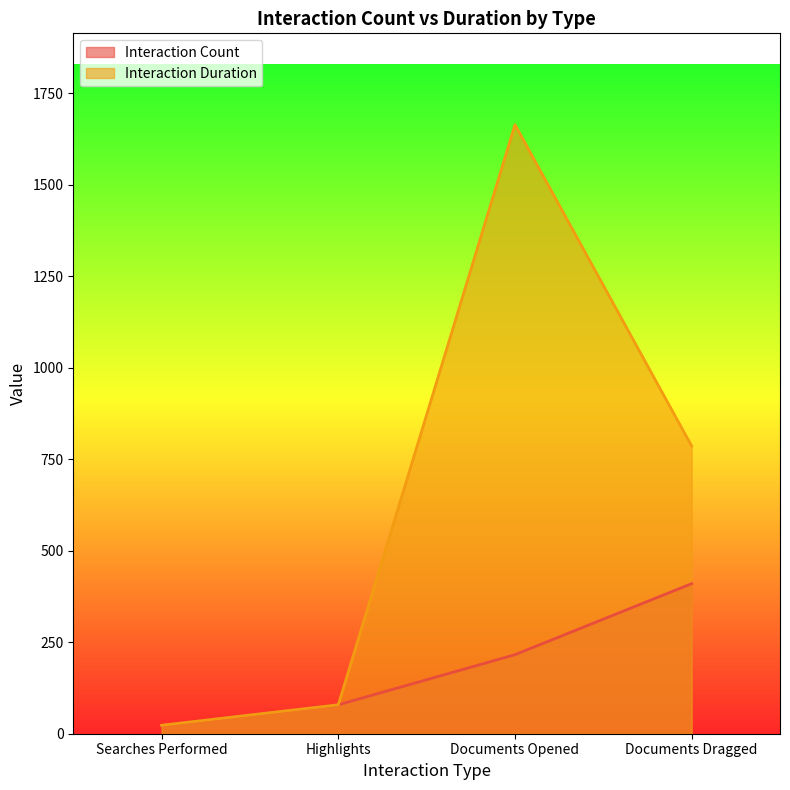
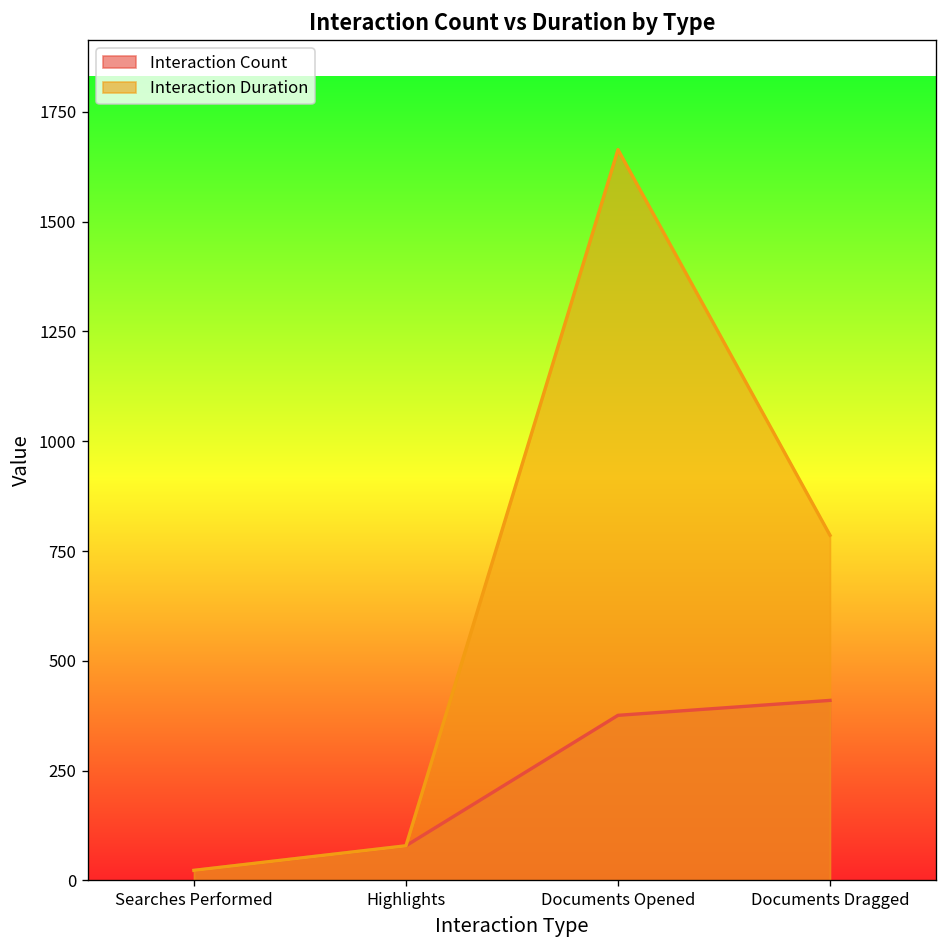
Interaction Count, Documents Opened: 220 -> 380
